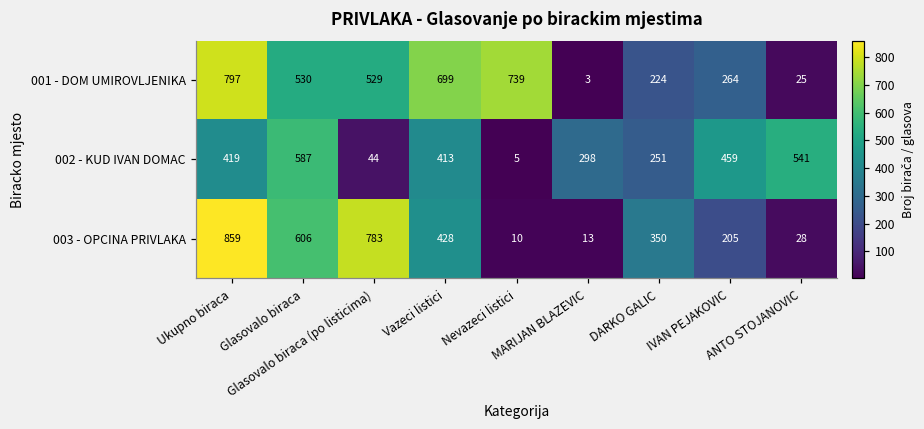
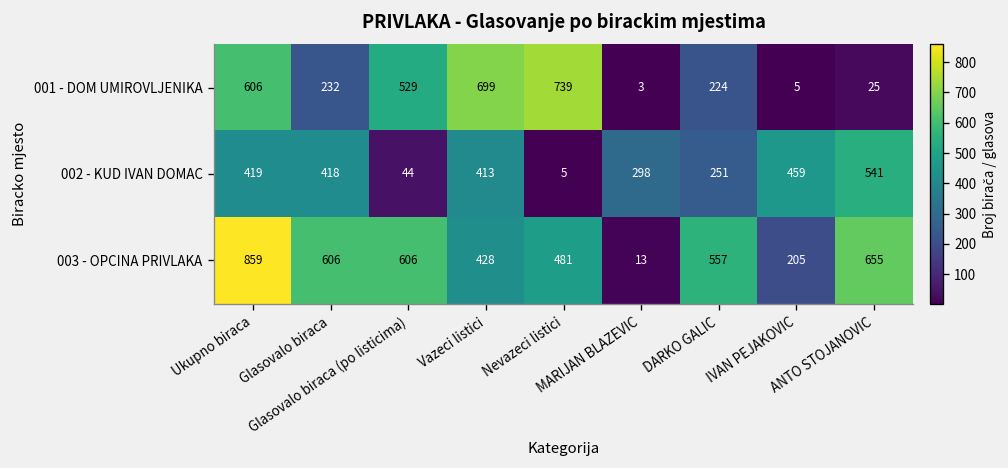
001 - DOM UMIROVLJENIKA, Ukupno biraca: 797 -> 606
001 - DOM UMIROVLJENIKA, Glasovalo biraca: 530 -> 232
001 - DOM UMIROVLJENIKA, IVAN PEJAKOVIC: 264 -> 5
002 - KUD IVAN DOMAC, Glasovalo biraca: 587 -> 418
003 - OPCINA PRIVLAKA, Glasovalo biraca (po listicima): 783 -> 606
003 - OPCINA PRIVLAKA, Nevazeci listici: 10 -> 481
003 - OPCINA PRIVLAKA, DARKO GALIC: 350 -> 557
003 - OPCINA PRIVLAKA, ANTO STOJANOVIC: 28 -> 655
